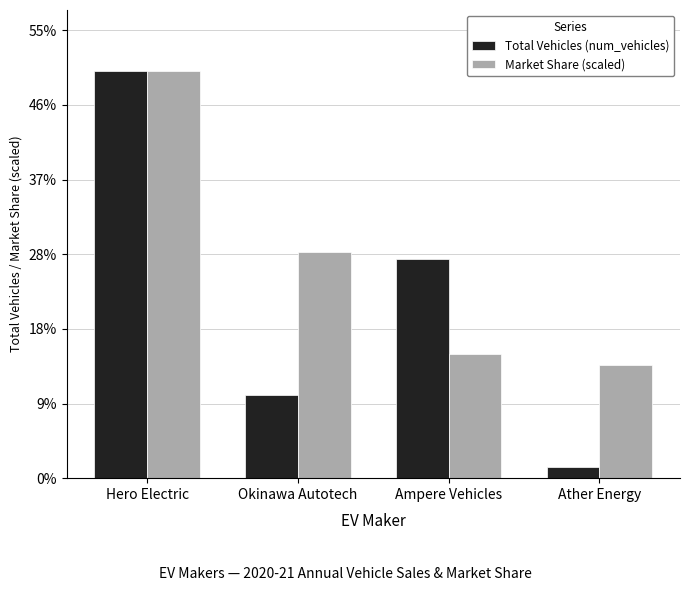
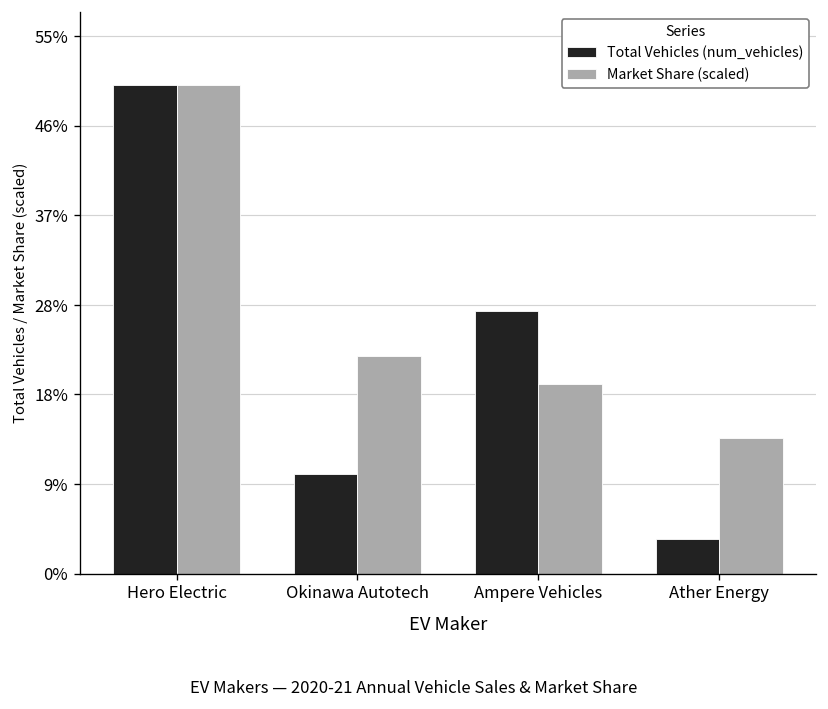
Market Share (scaled), Okinawa Autotech: 28% -> 22%
Market Share (scaled), Ampere Vehicles: 15% -> 19%
Total Vehicles (num_vehicles), Ather Energy: 1% -> 4%
